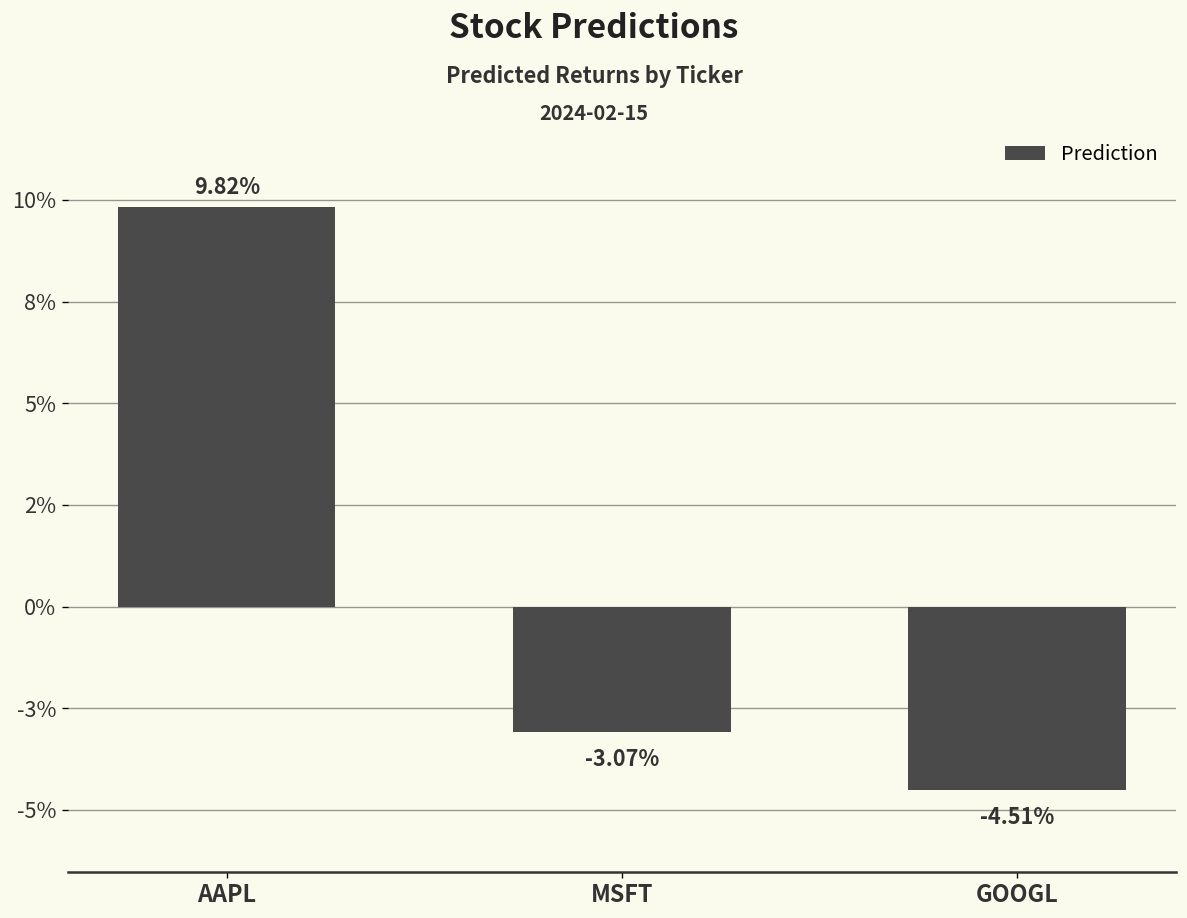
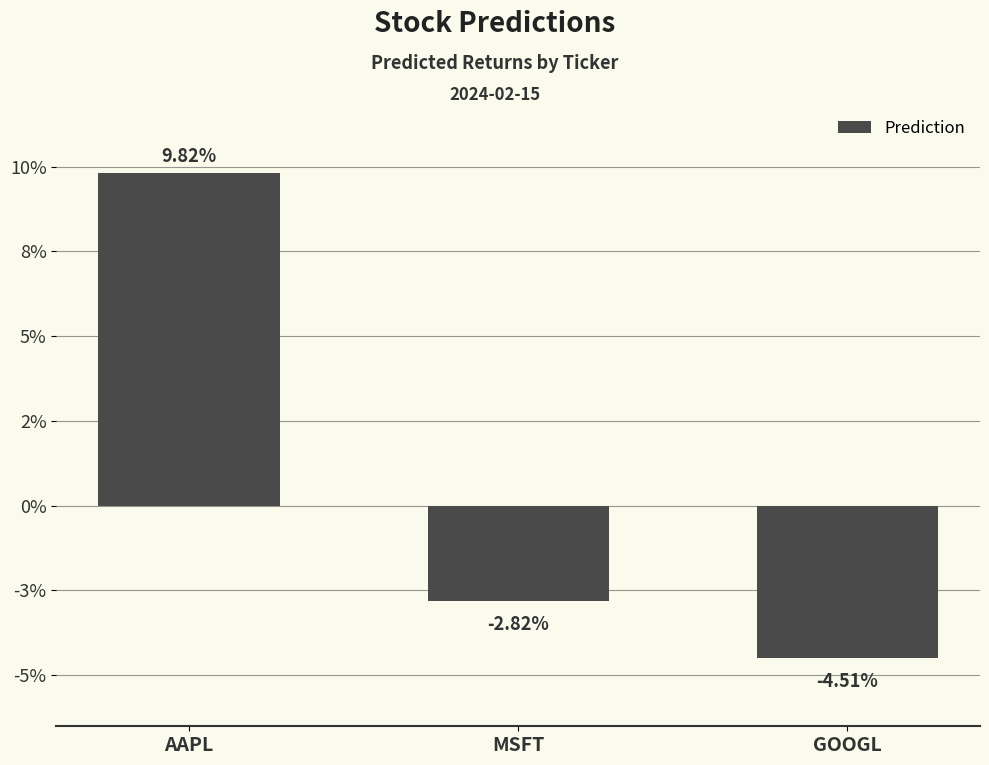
MSFT: -3.07% -> -2.82%
